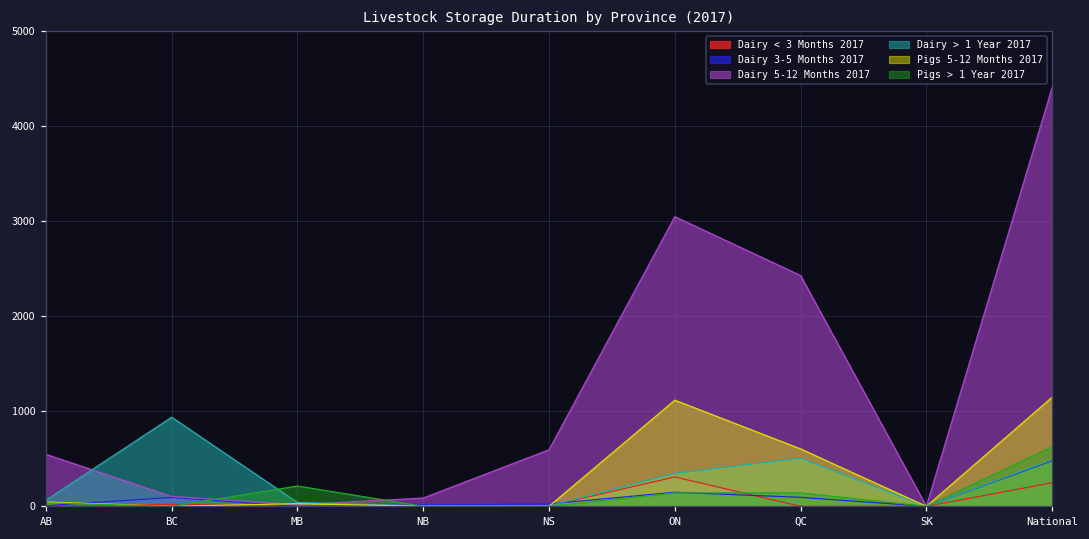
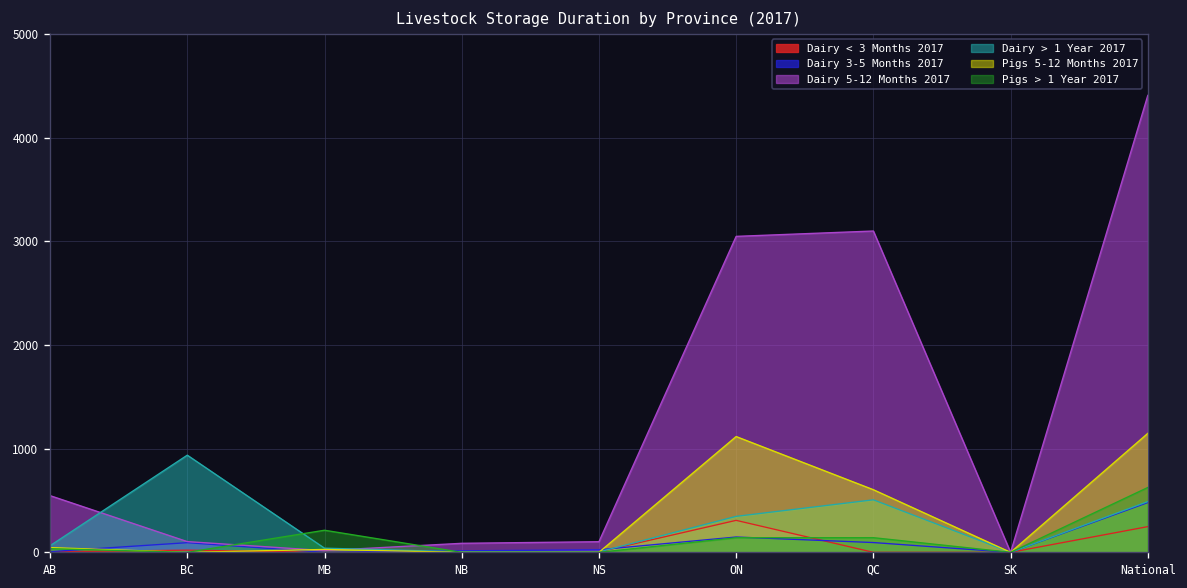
Dairy 5-12 Months 2017, NS: 600 -> 100
Dairy 5-12 Months 2017, QC: 2400 -> 3100
